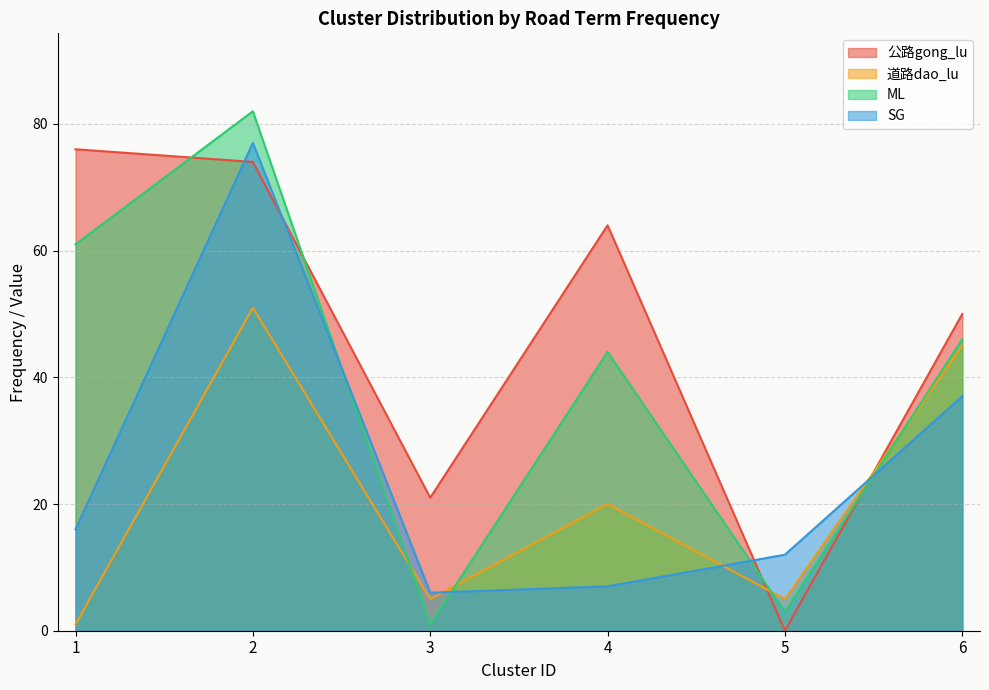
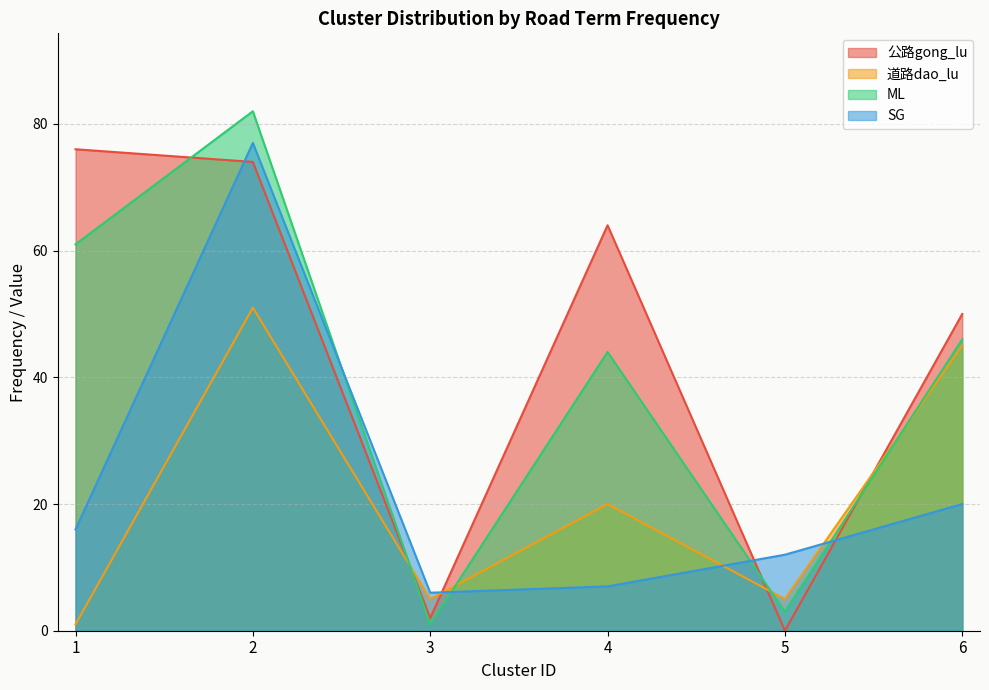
公路gong_lu, 3: 21 -> 2
SG, 6: 37 -> 20
